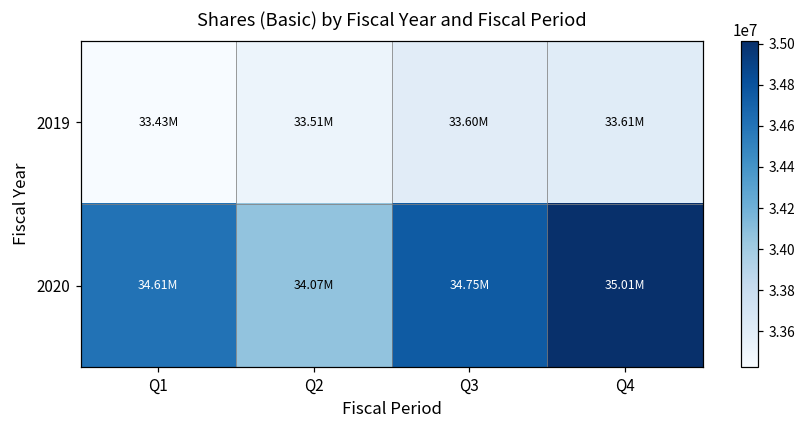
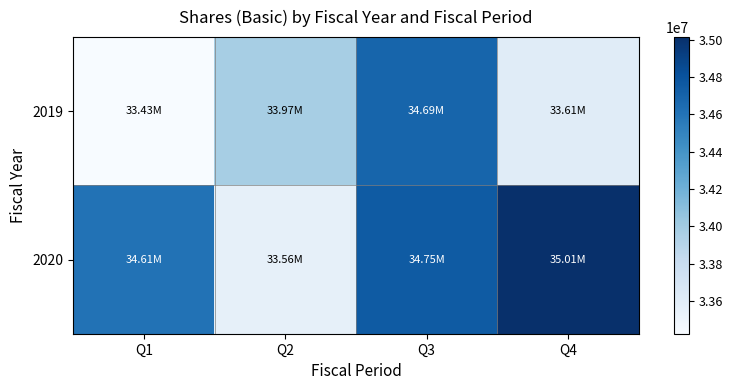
2019, Q2: 33.51M -> 33.97M
2019, Q3: 33.60M -> 34.69M
2020, Q2: 34.07M -> 33.56M
